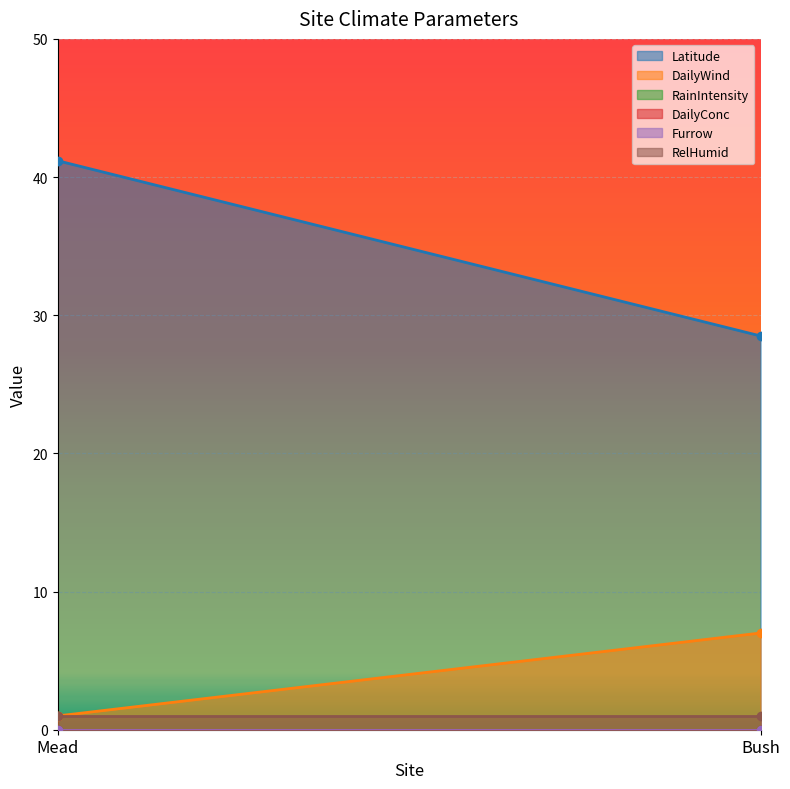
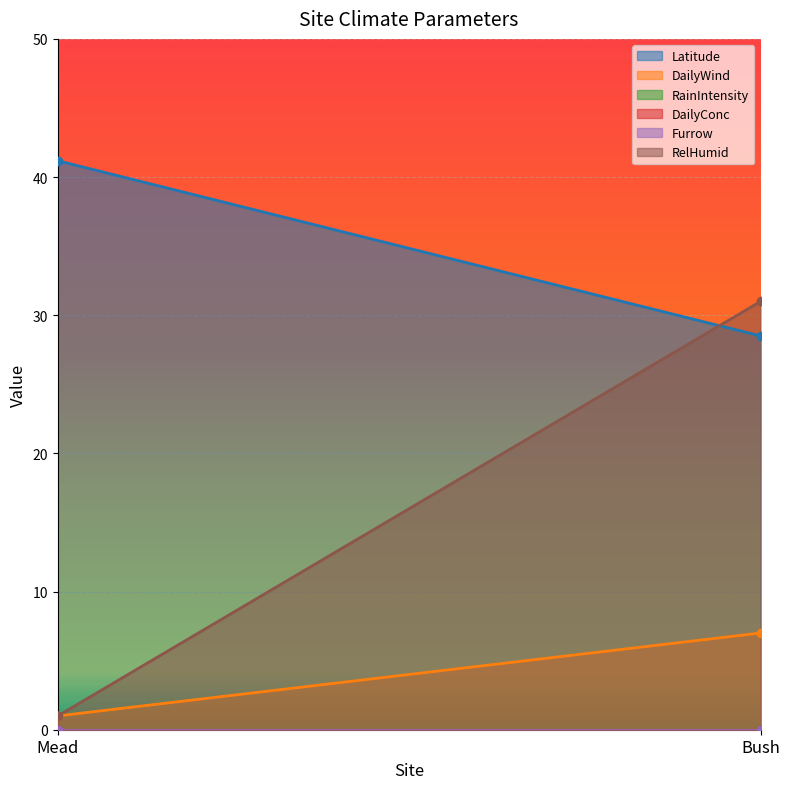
RelHumid, Bush: 1 -> 31
